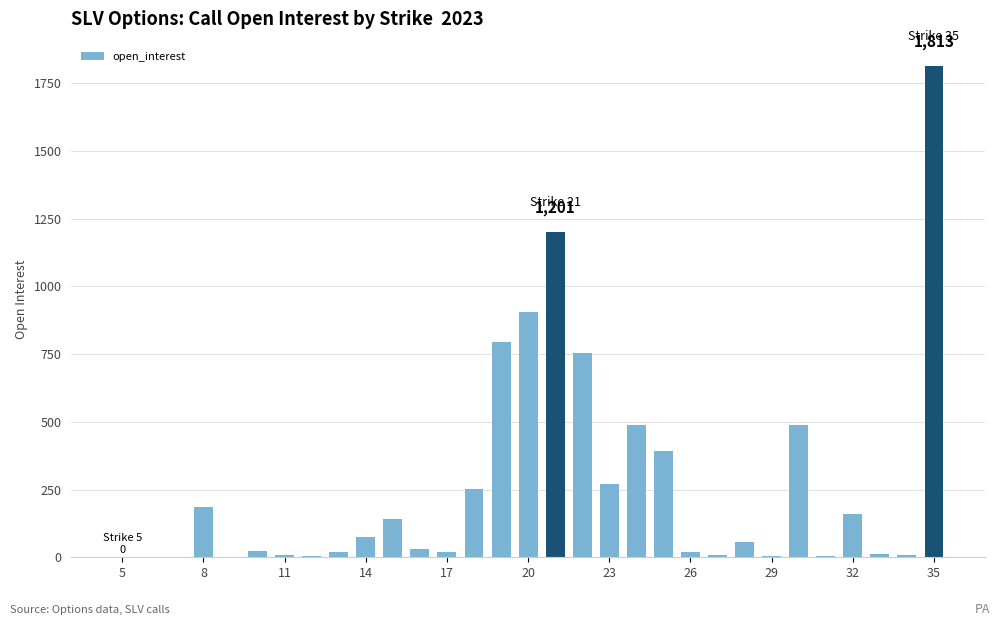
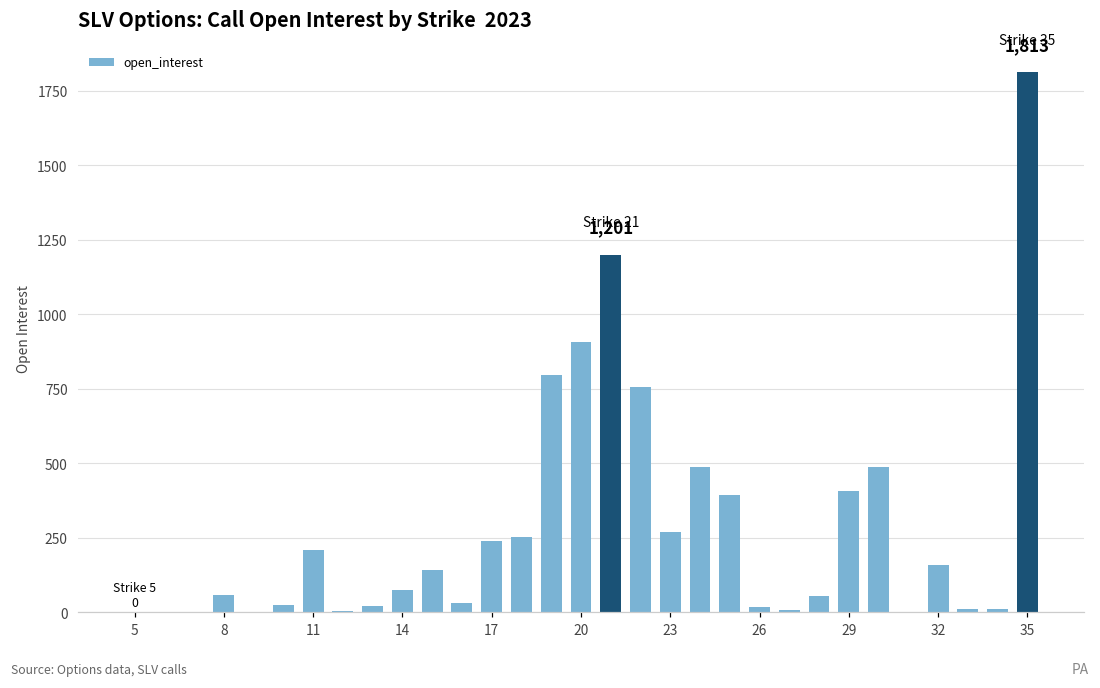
8: 190 -> 60
11: 10 -> 210
17: 20 -> 240
29: 10 -> 410
